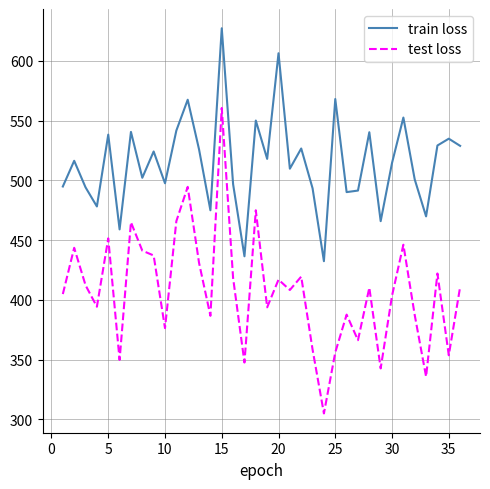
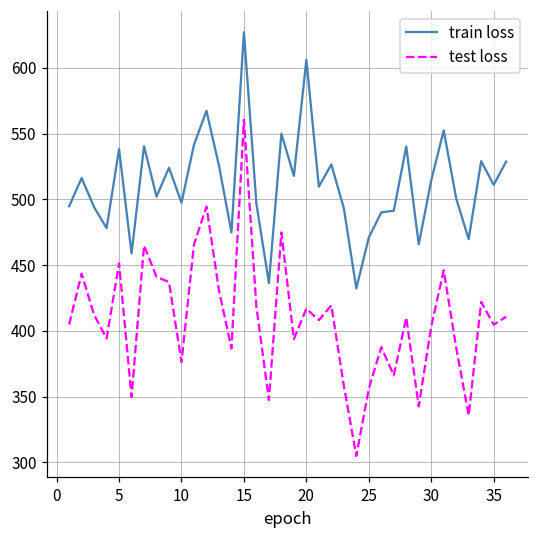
train loss, 25: 568 -> 471
train loss, 35: 535 -> 511
test loss, 35: 354 -> 405
